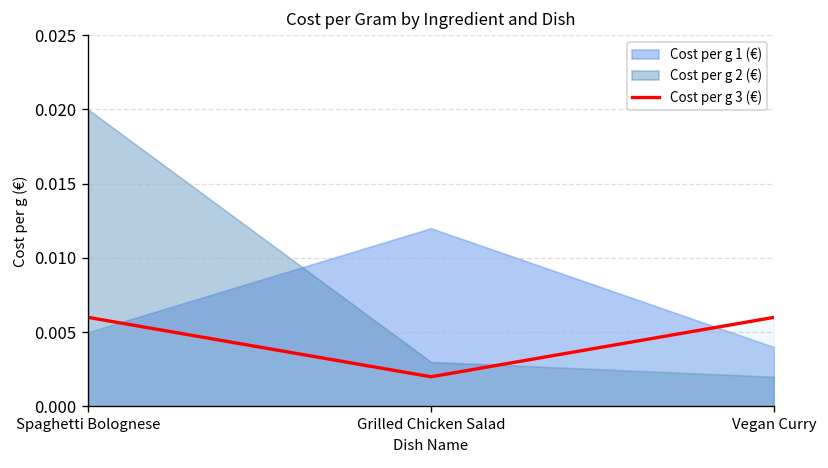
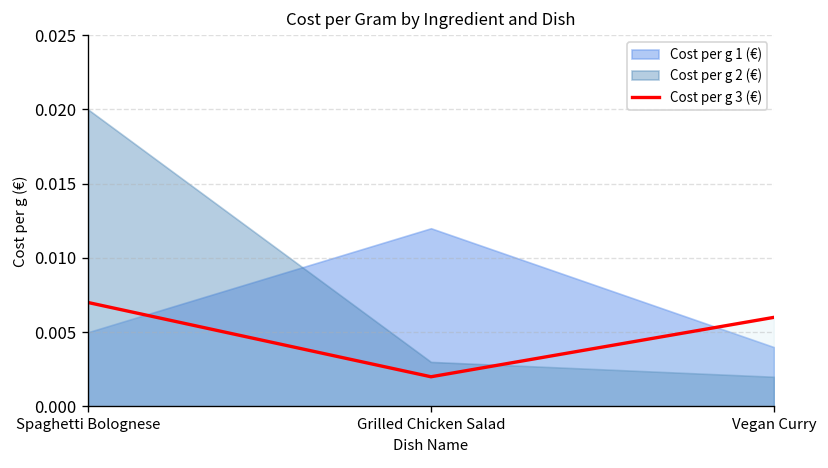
Cost per g 3 (€), Spaghetti Bolognese: 0.006 -> 0.007
